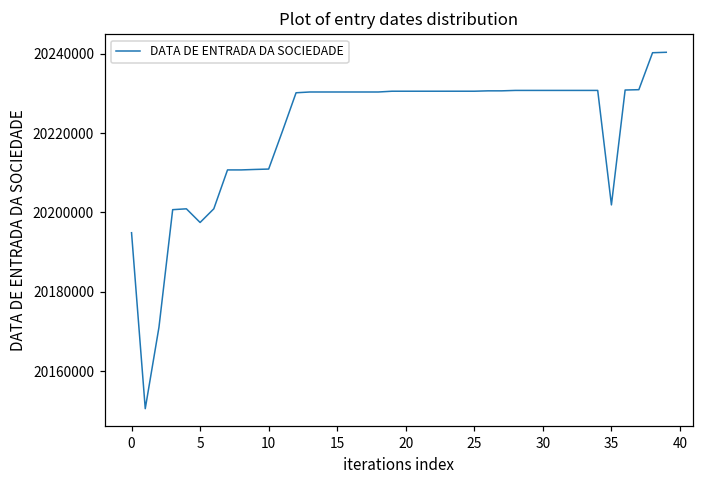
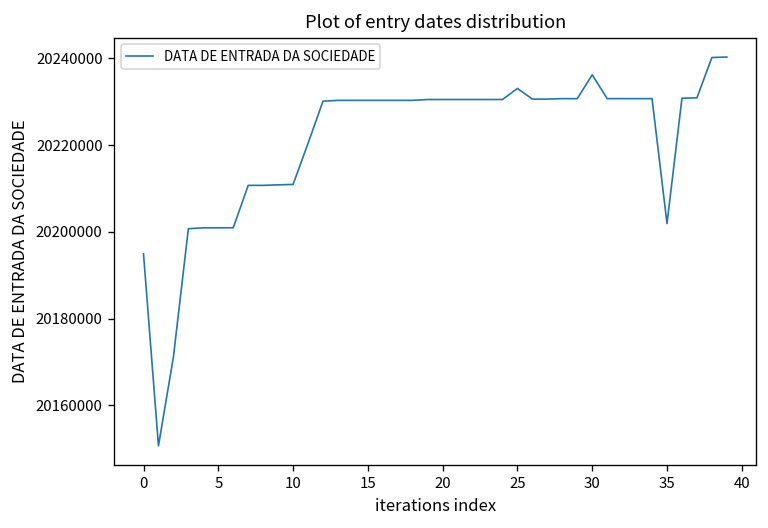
5: 20197000 -> 20201000
25: 20231000 -> 20233000
30: 20231000 -> 20236000
